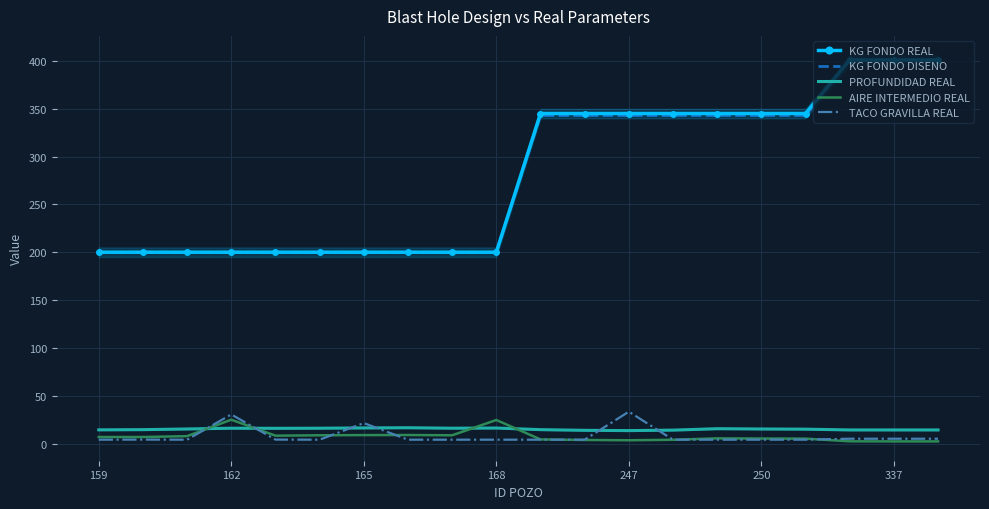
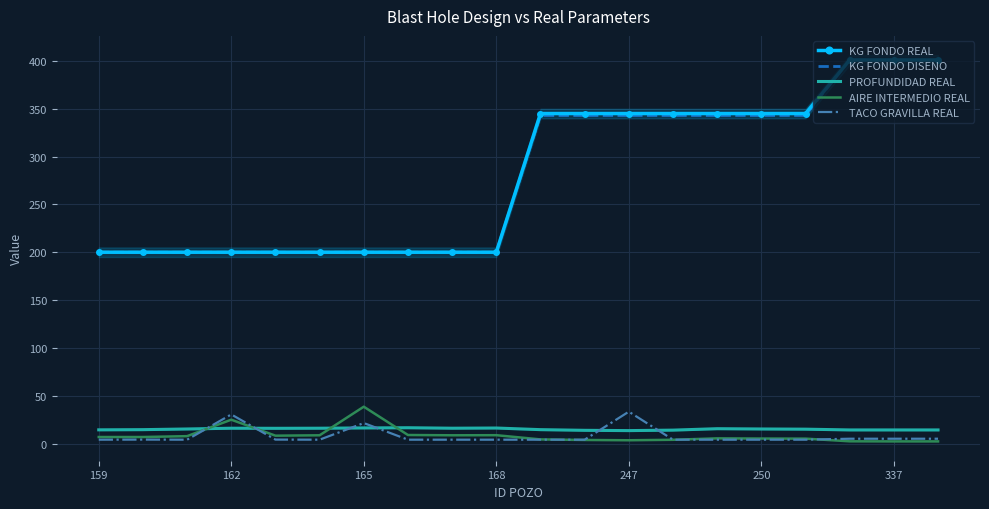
AIRE INTERMEDIO REAL, 165: 10 -> 40
AIRE INTERMEDIO REAL, 168: 20 -> 10
